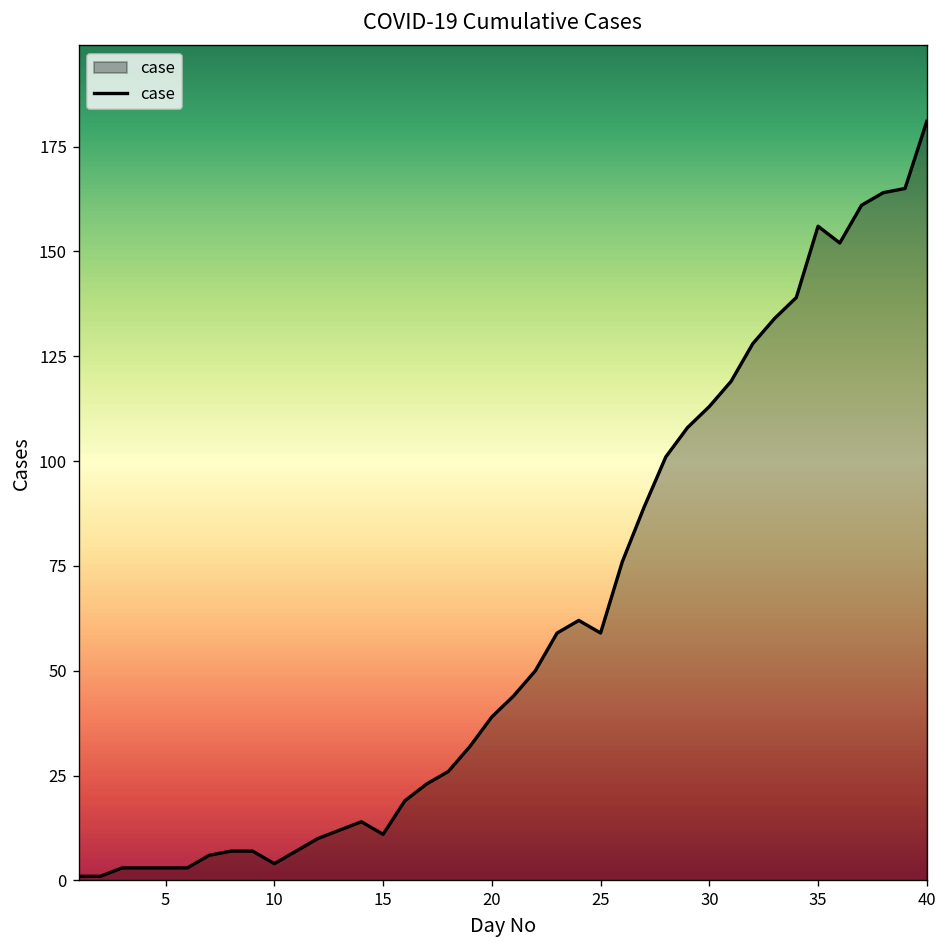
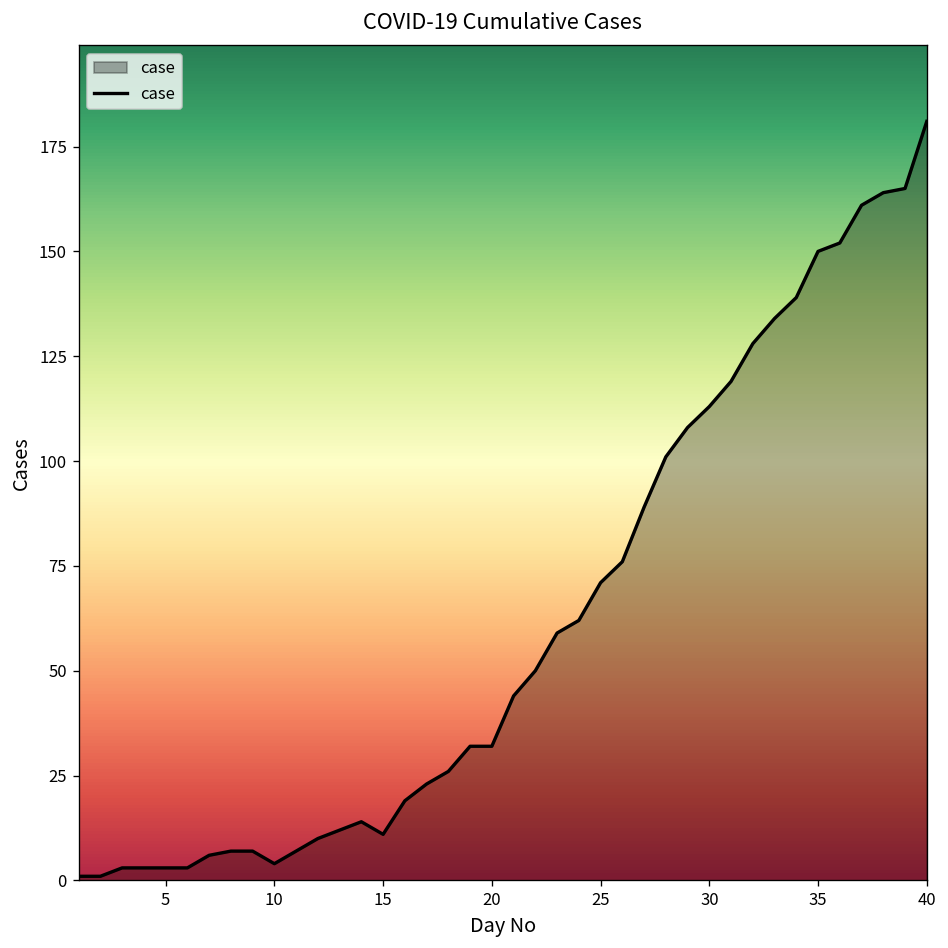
20: 39 -> 32
25: 59 -> 71
35: 156 -> 150
